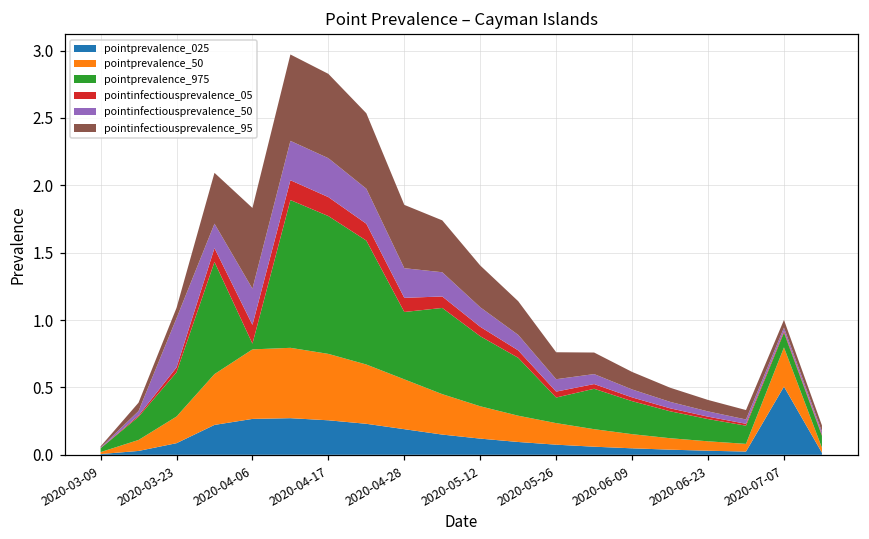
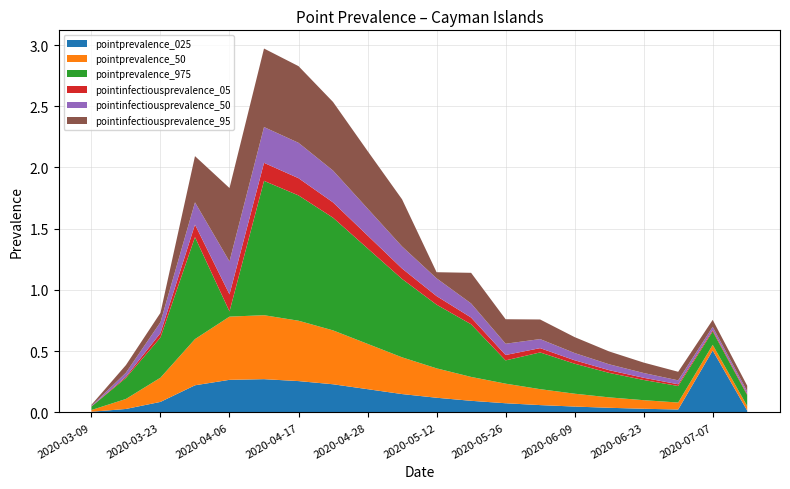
pointinfectiousprevalence_50, 2020-03-23: 0.37 -> 0.09
pointprevalence_975, 2020-04-28: 0.50 -> 0.78
pointinfectiousprevalence_95, 2020-05-12: 0.31 -> 0.05
pointprevalence_50, 2020-07-07: 0.29 -> 0.05
